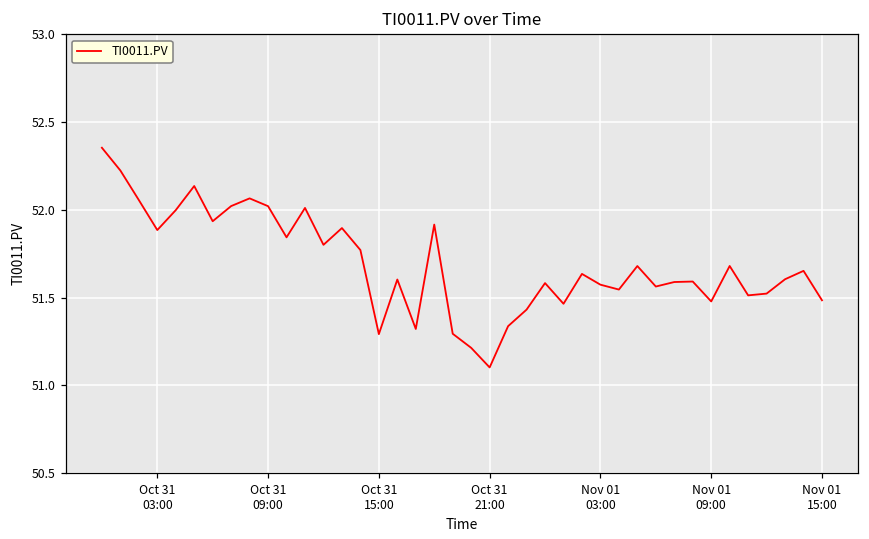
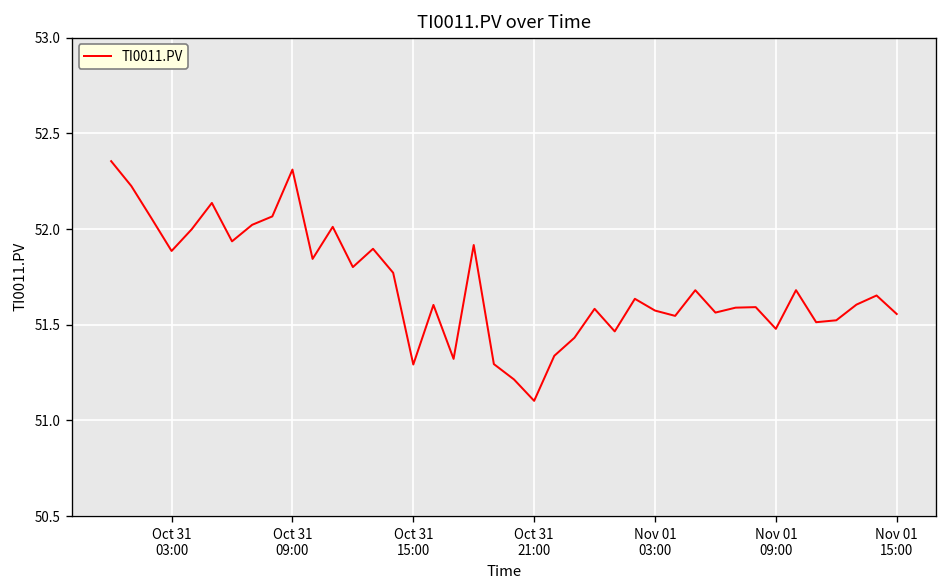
Oct 31 09:00: 52.02 -> 52.31
Nov 01 15:00: 51.49 -> 51.56
